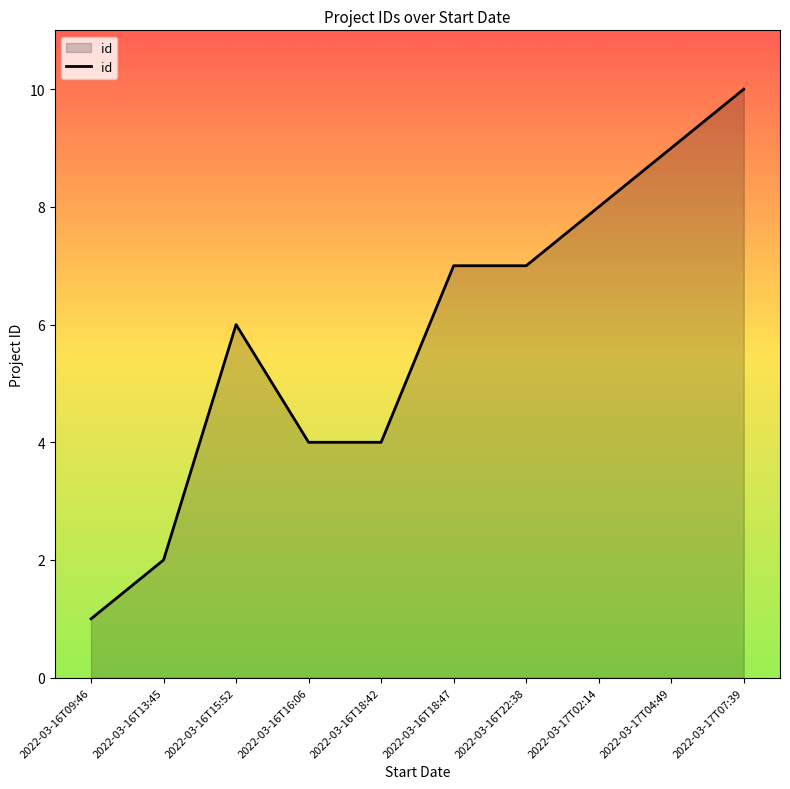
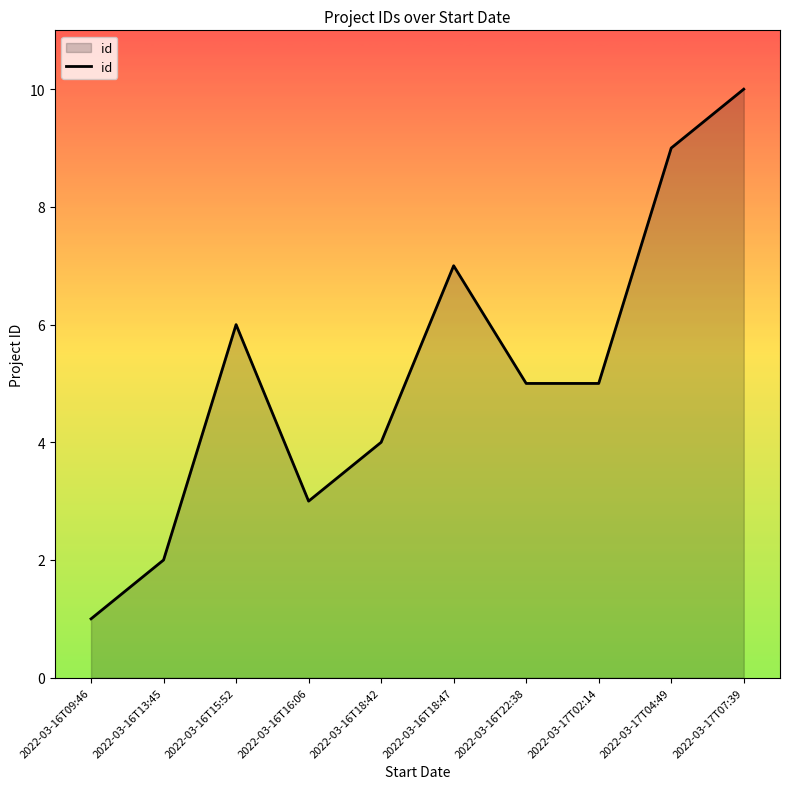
2022-03-16T16:06: 4 -> 3
2022-03-16T22:38: 7 -> 5
2022-03-17T02:14: 8 -> 5
